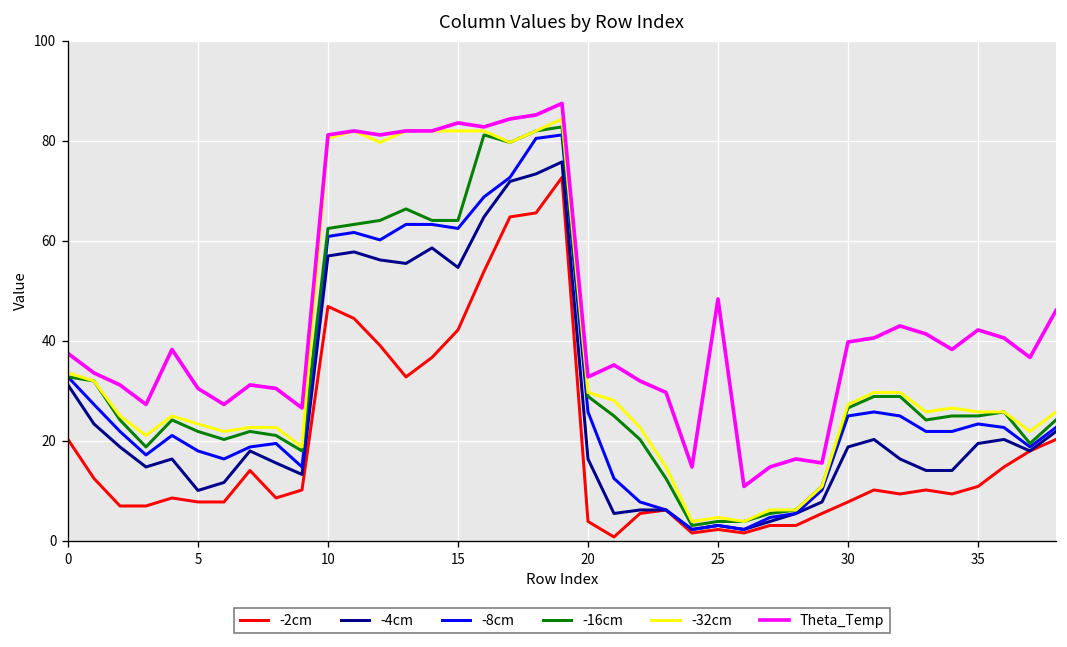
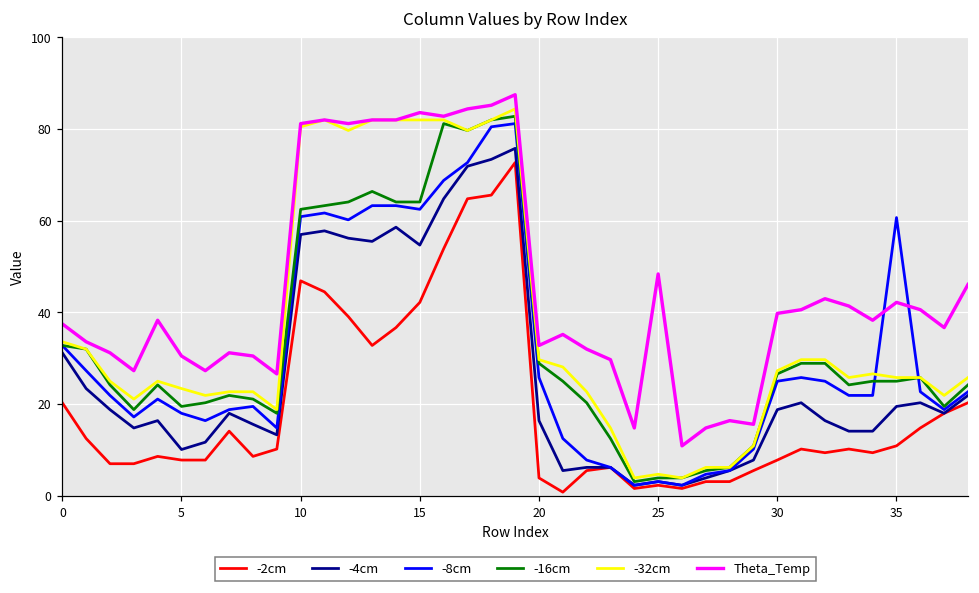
-16cm, 5: 22 -> 20
-8cm, 35: 23 -> 61
